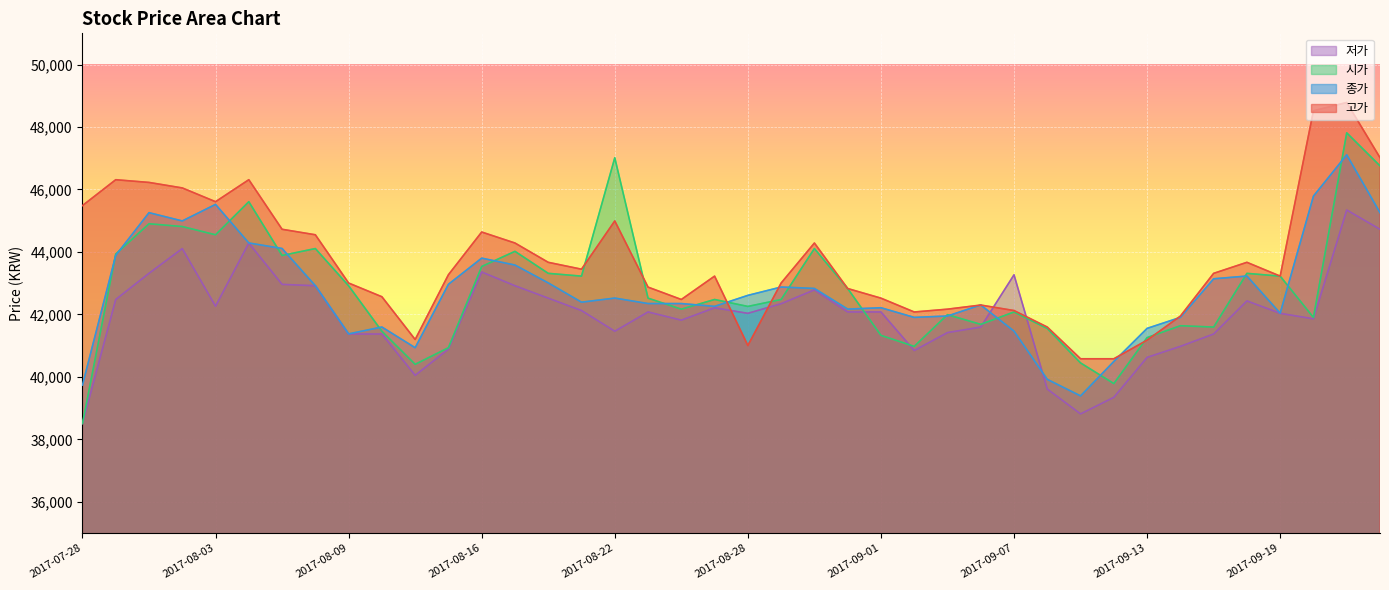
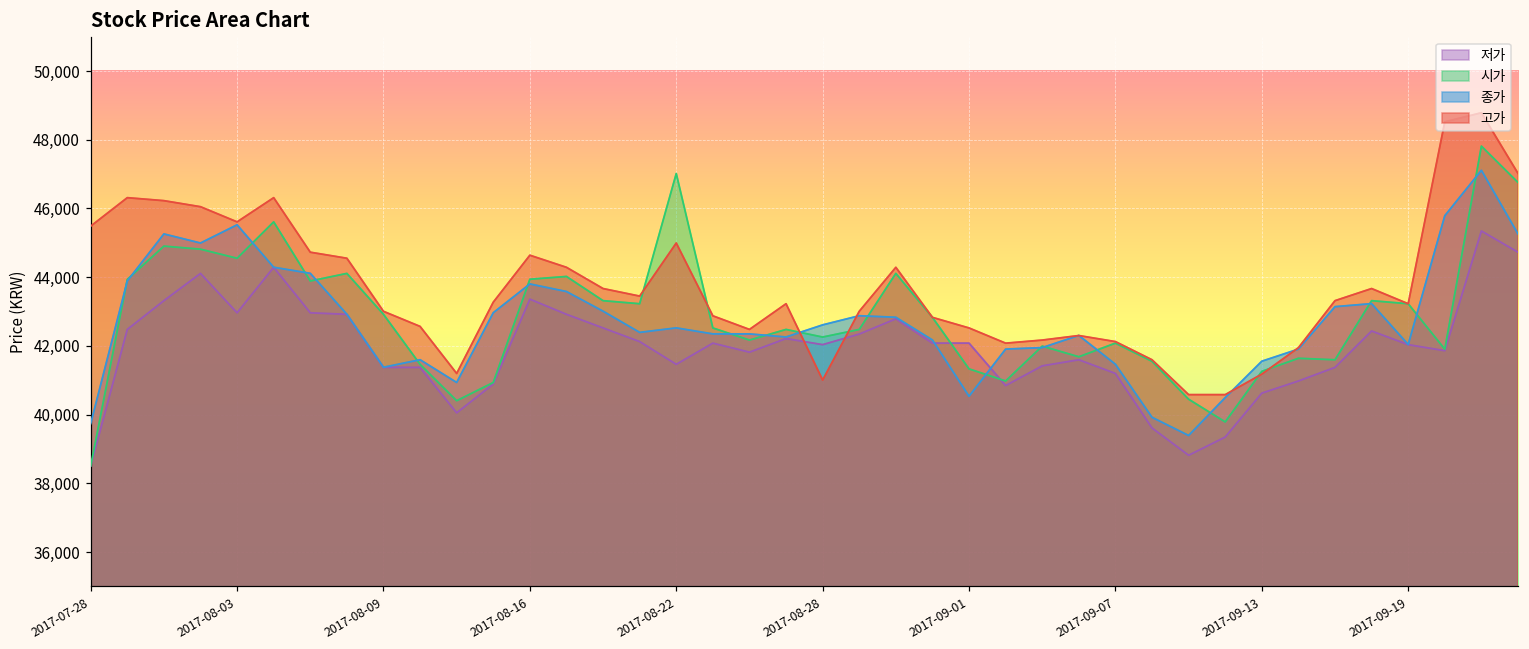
저가, 2017-08-03: 42,300 -> 43,000
시가, 2017-08-16: 43,500 -> 43,900
종가, 2017-09-01: 42,200 -> 40,500
저가, 2017-09-07: 43,300 -> 41,200
